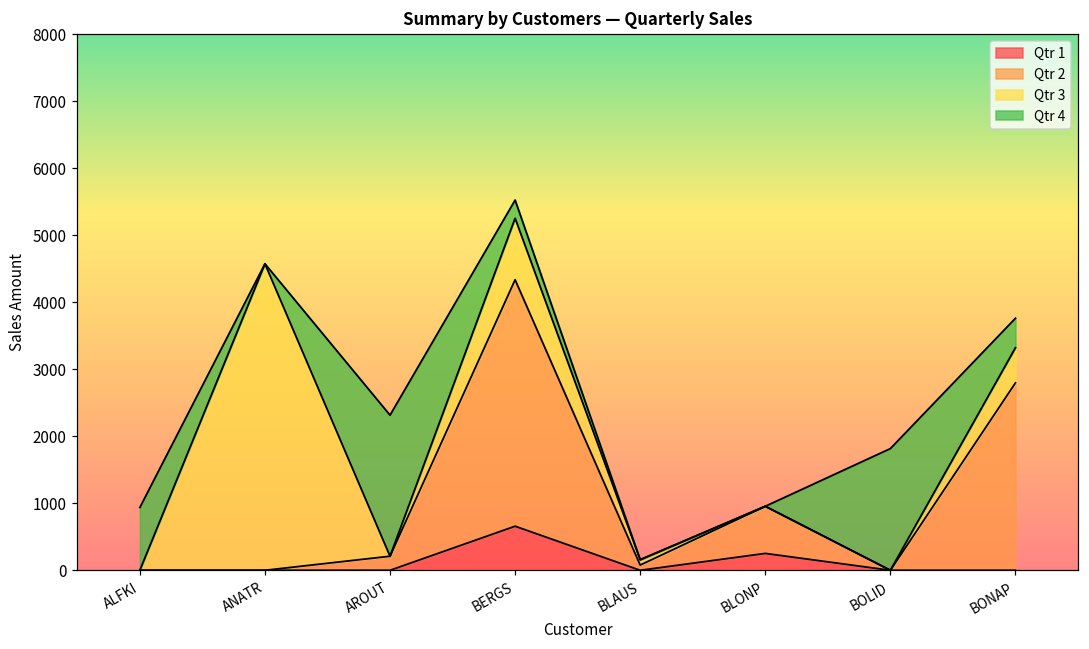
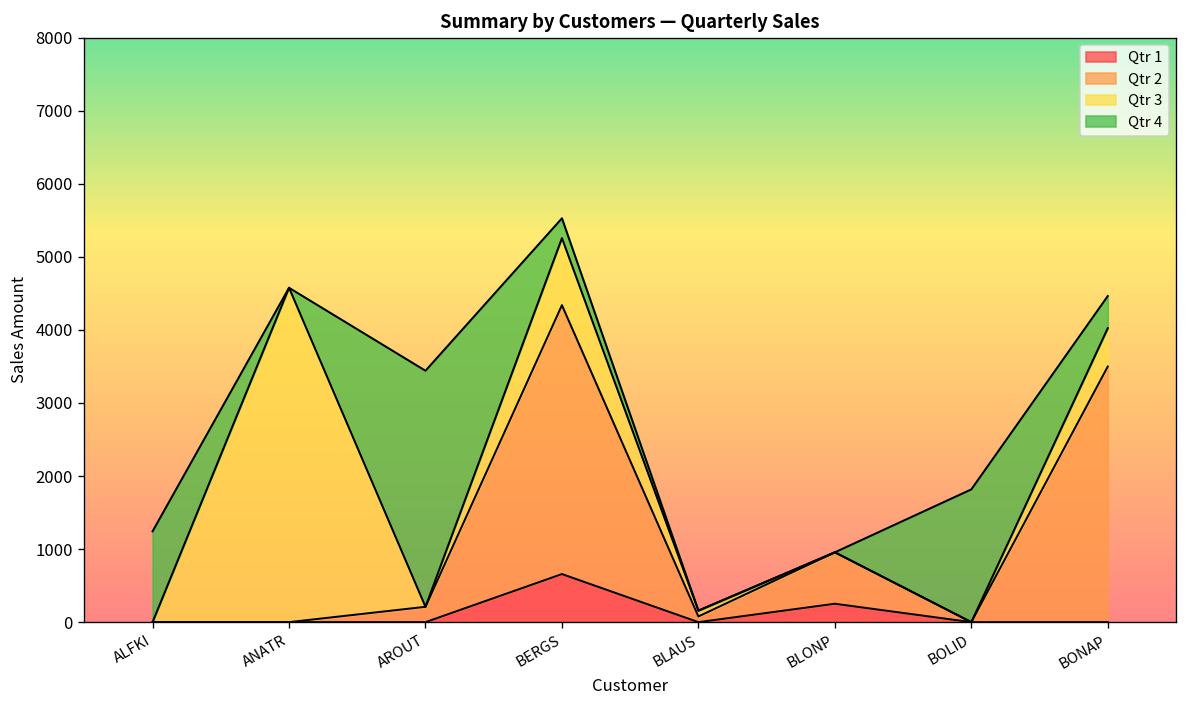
Qtr 4, ALFKI: 900 -> 1200
Qtr 4, AROUT: 2100 -> 3200
Qtr 2, BONAP: 2800 -> 3500
